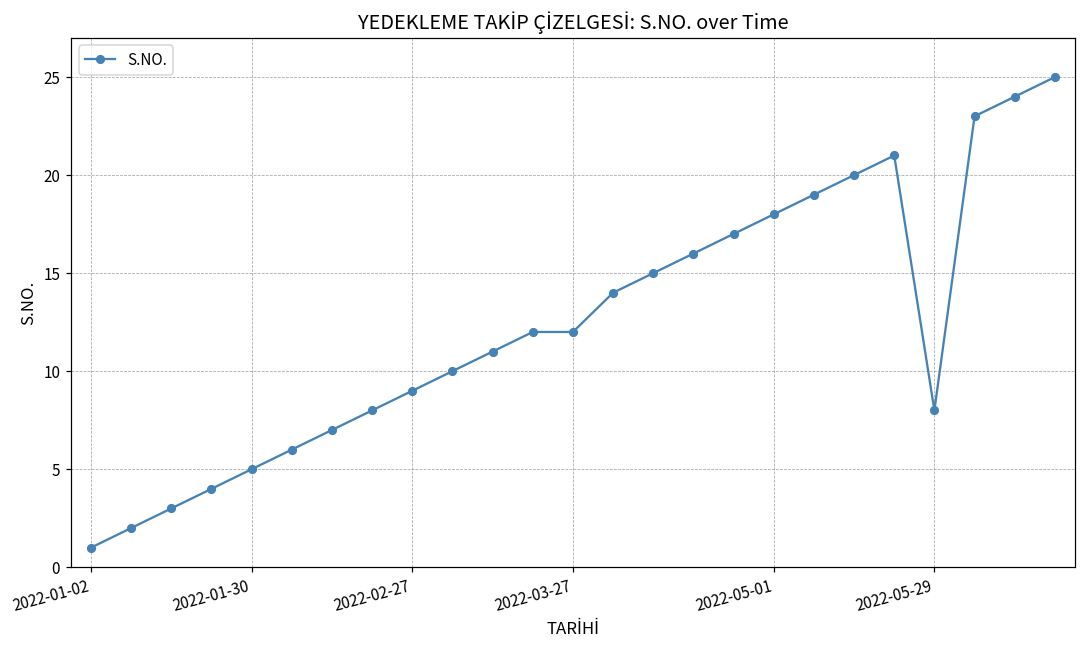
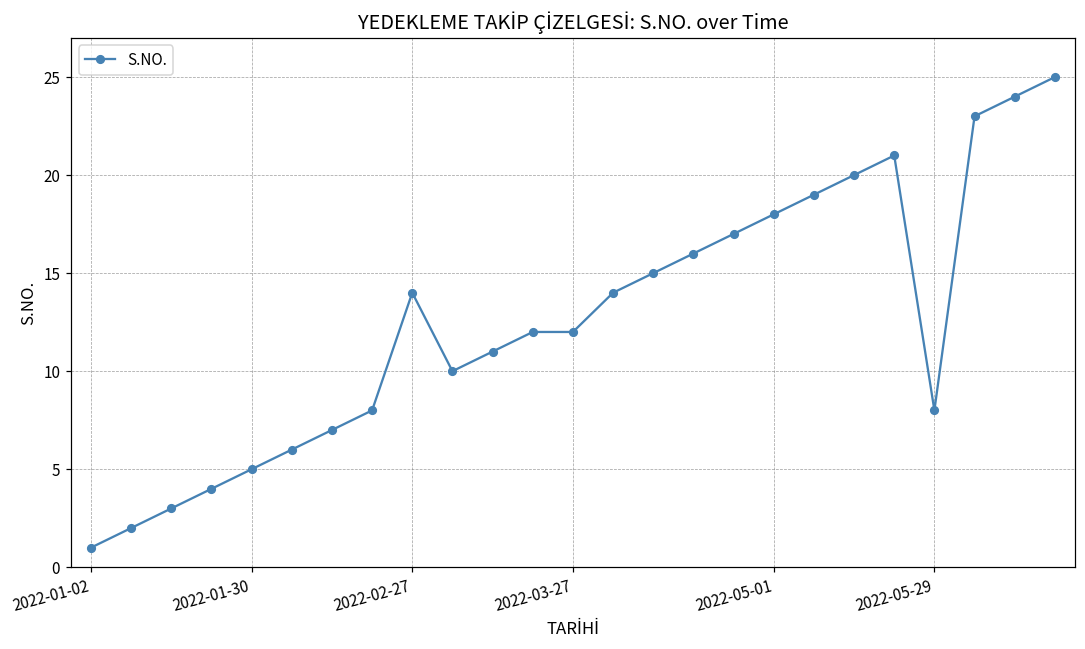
2022-02-27: 9 -> 14
